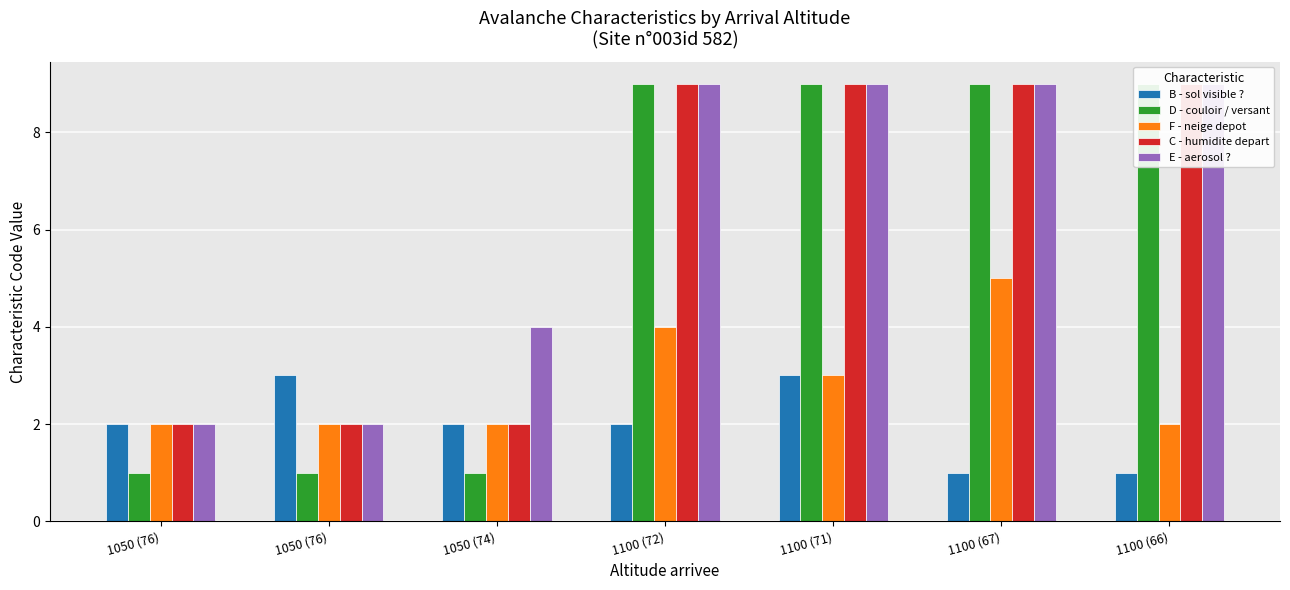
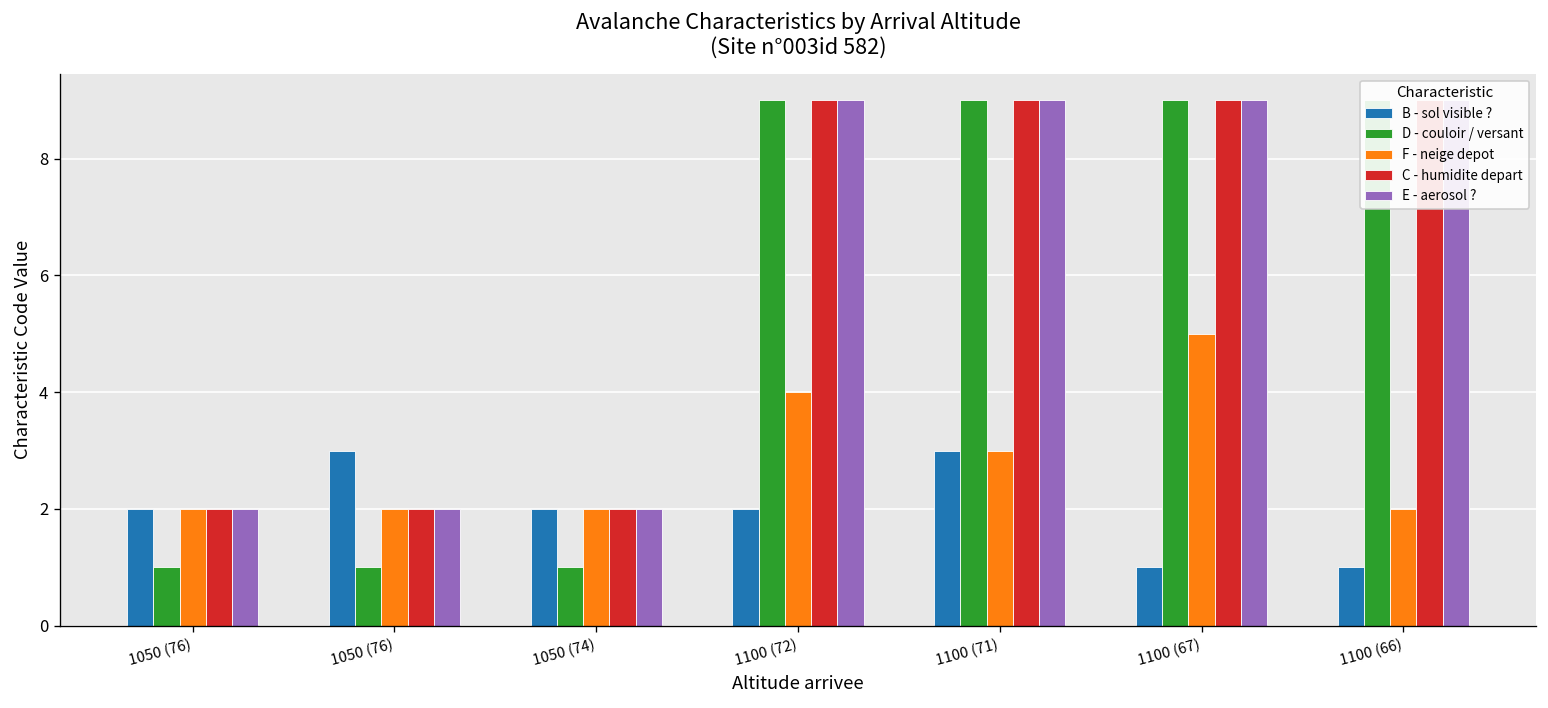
E - aerosol ?, 1050 (74): 4 -> 2
